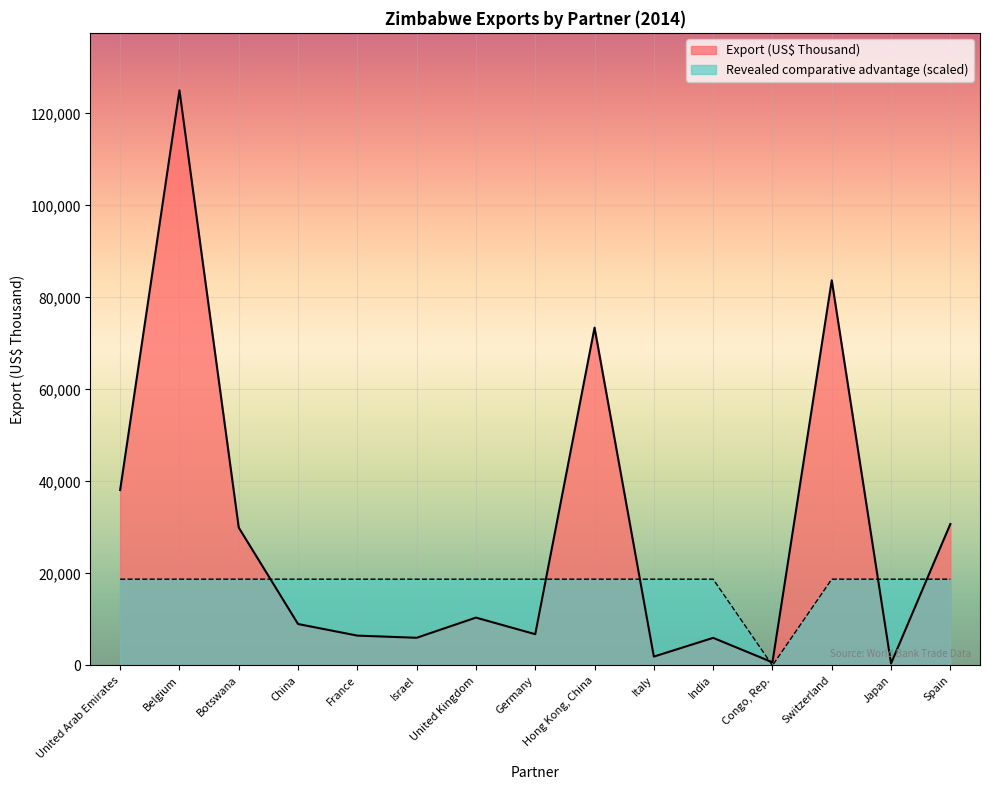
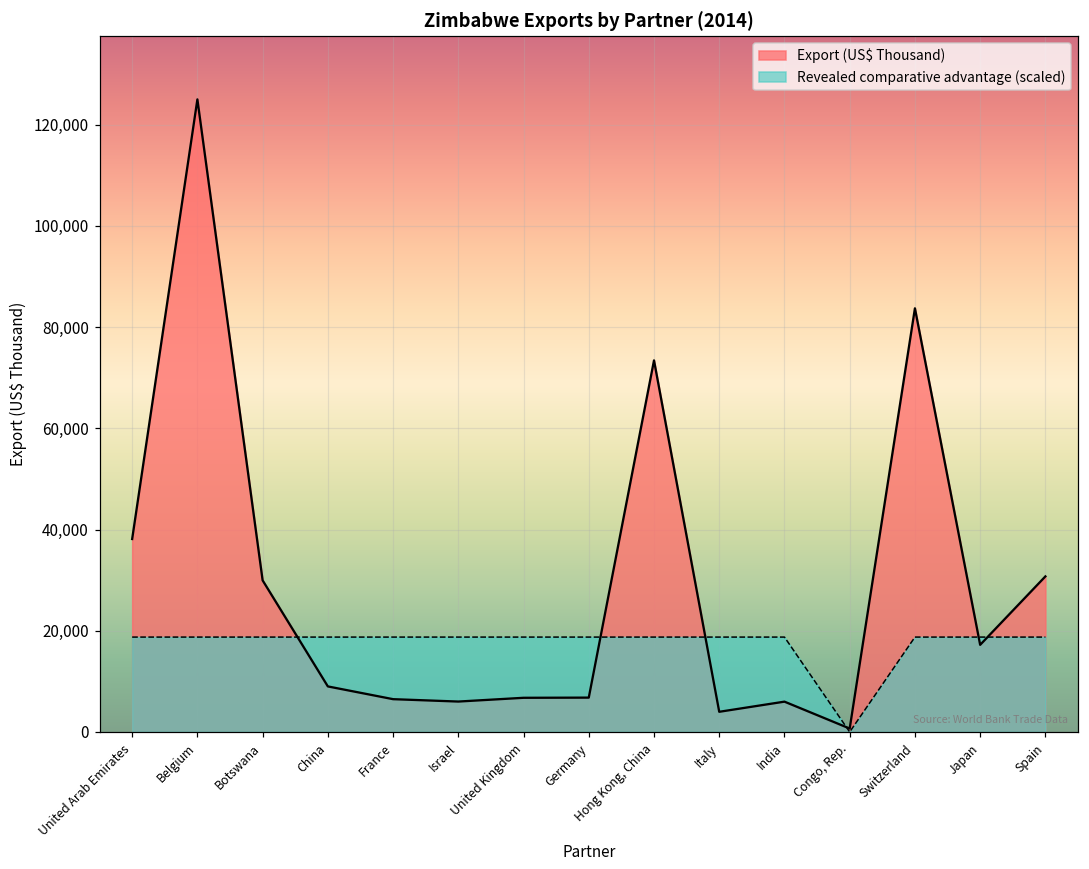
Export (US$ Thousand), United Kingdom: 10,000 -> 7,000
Export (US$ Thousand), Italy: 2,000 -> 4,000
Export (US$ Thousand), Japan: 0 -> 17,000
